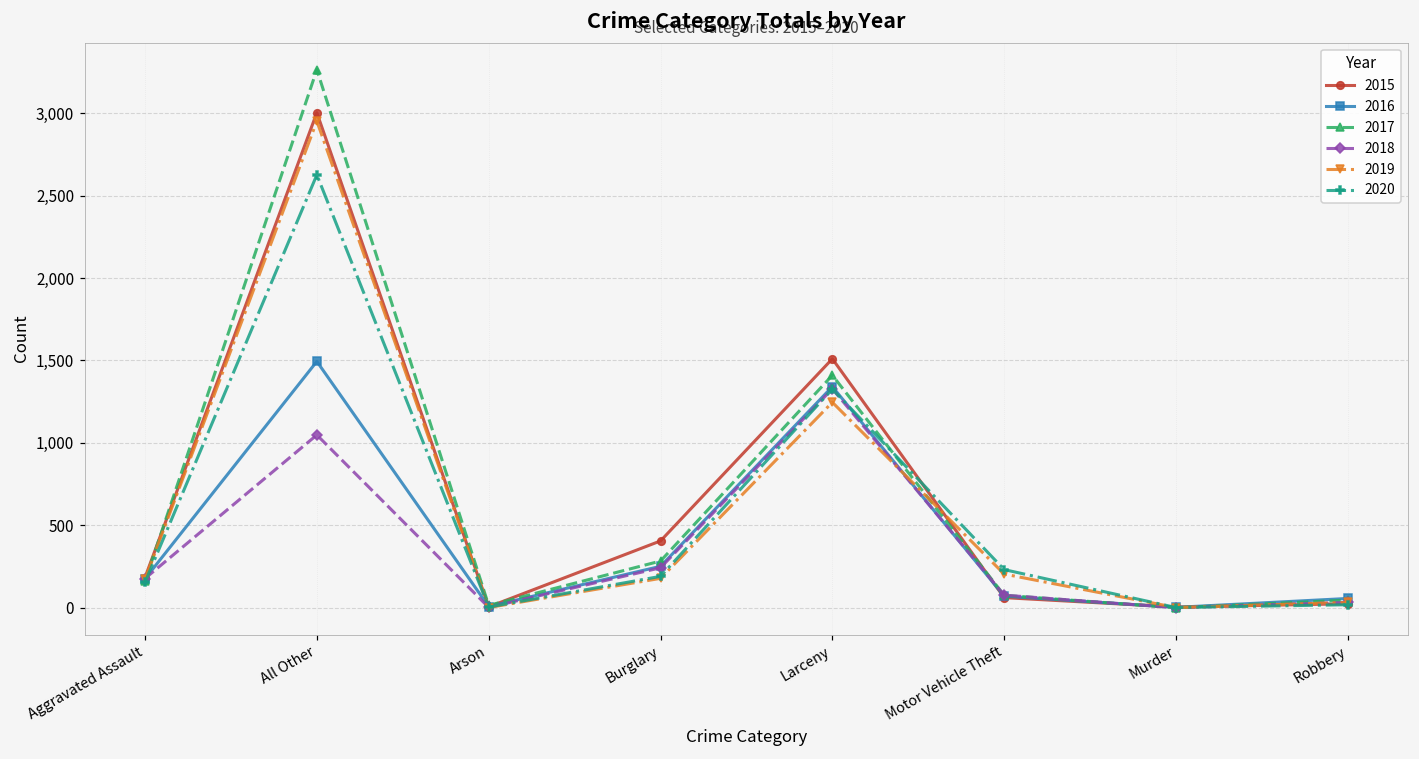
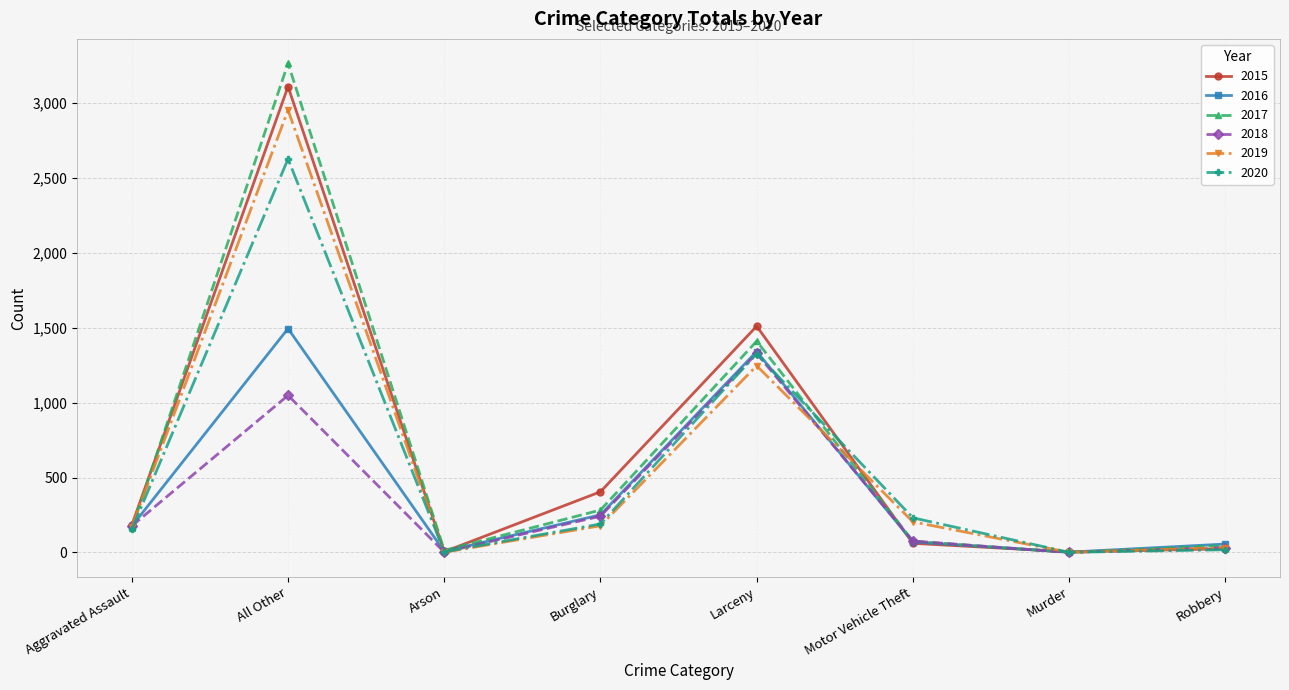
2015, All Other: 3,000 -> 3,110
